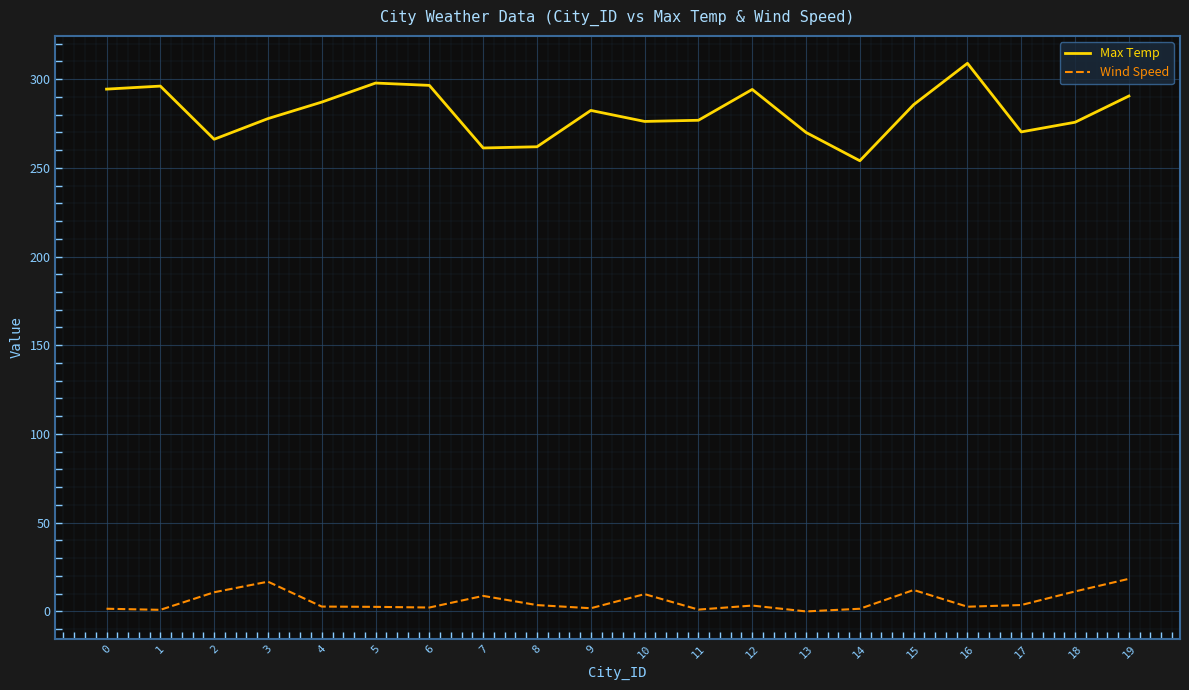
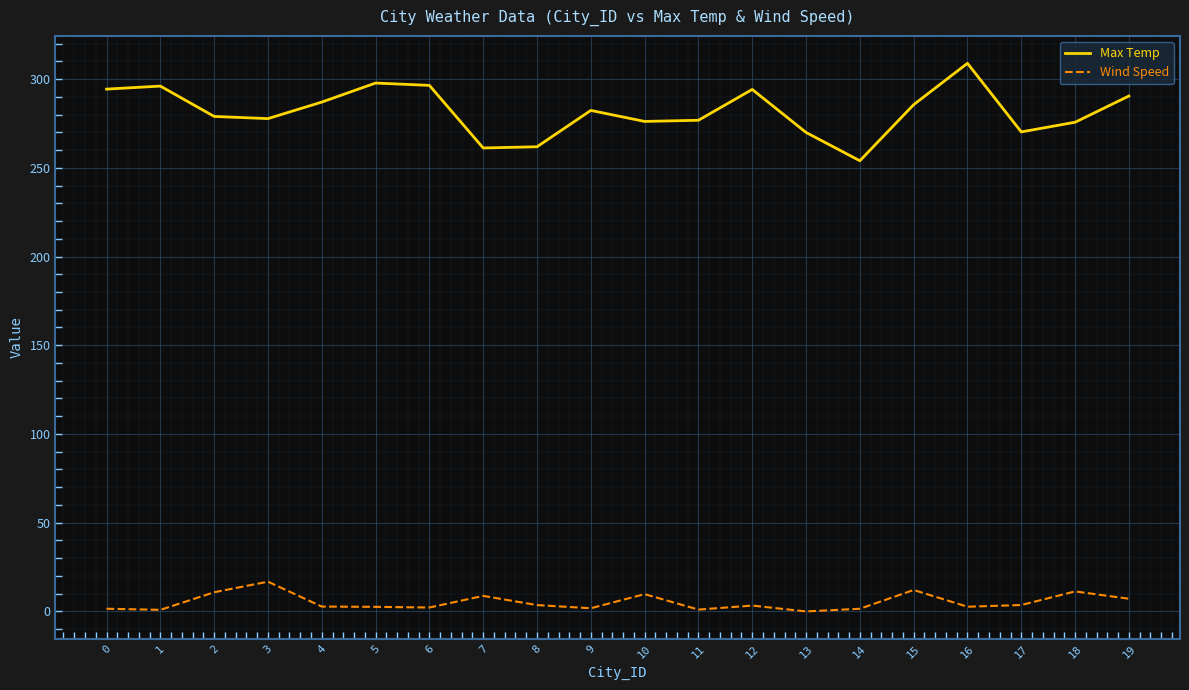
Max Temp, 2: 266 -> 279
Wind Speed, 19: 18 -> 7
